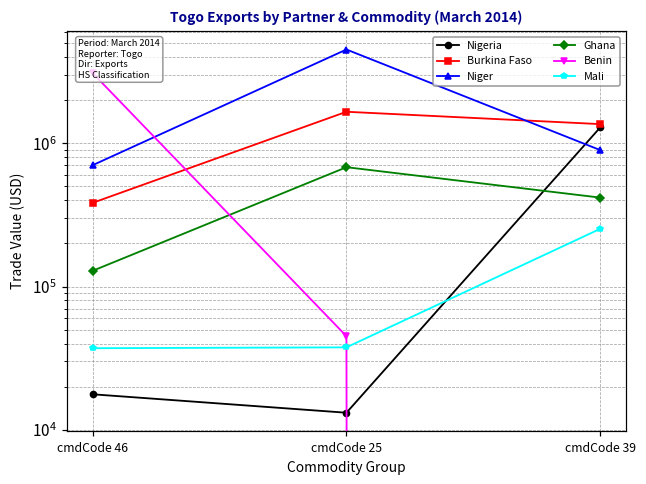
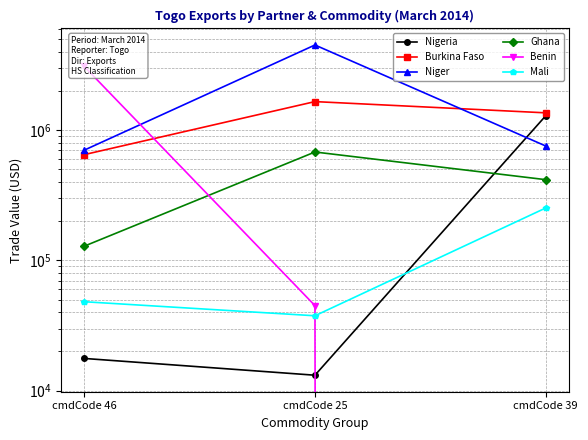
Burkina Faso, cmdCode 46: 380000 -> 600000
Mali, cmdCode 46: 37000 -> 48000
Niger, cmdCode 39: 900000 -> 800000
